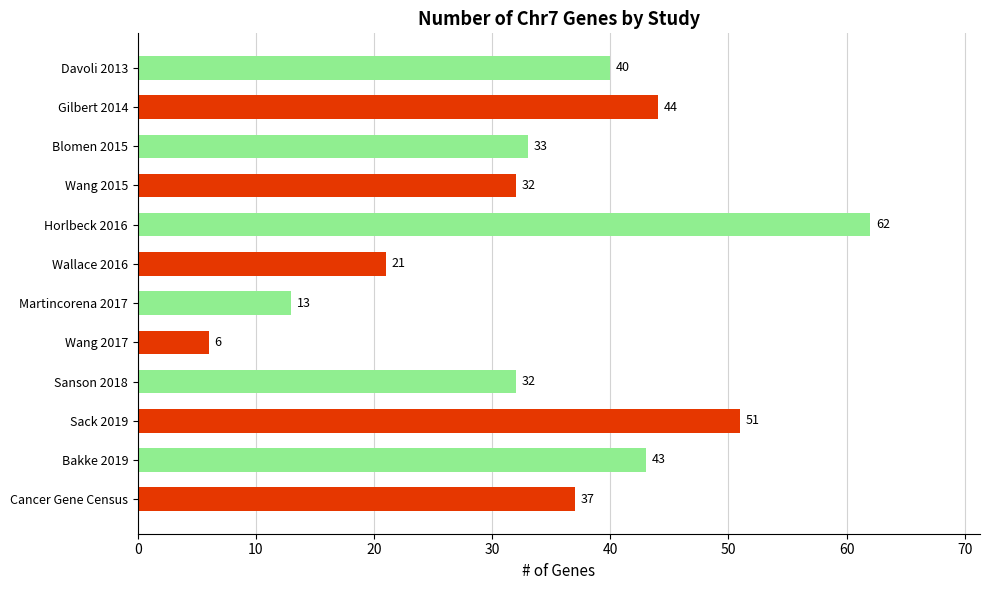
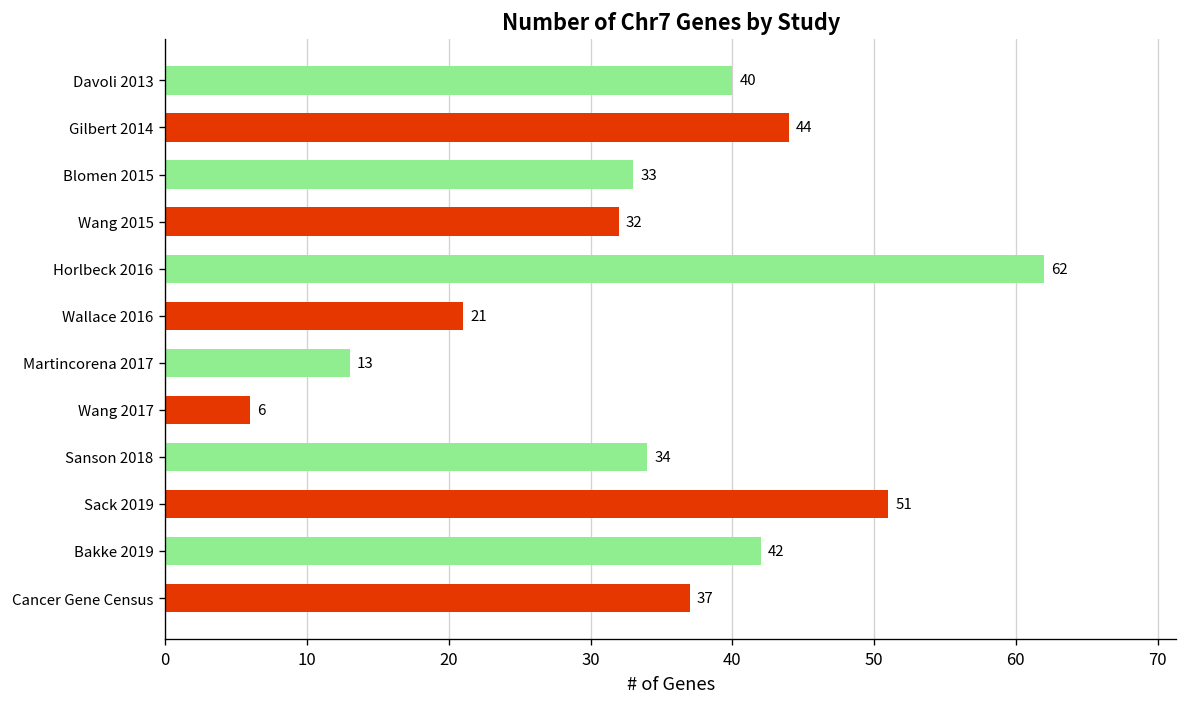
Sanson 2018: 32 -> 34
Bakke 2019: 43 -> 42
